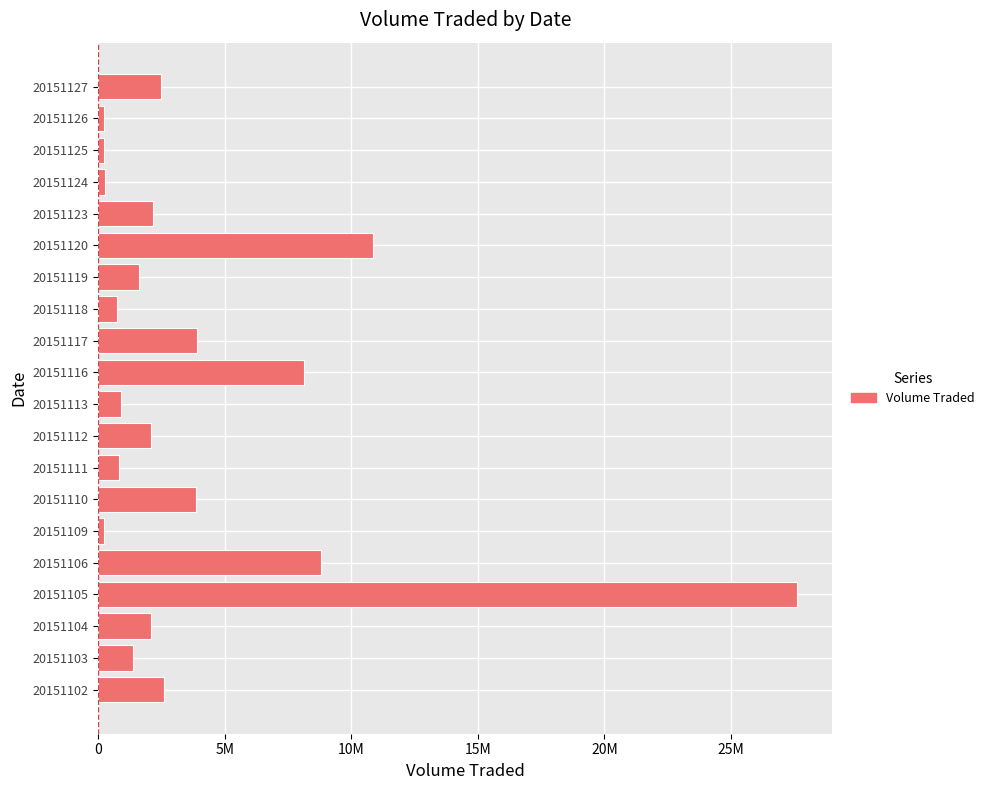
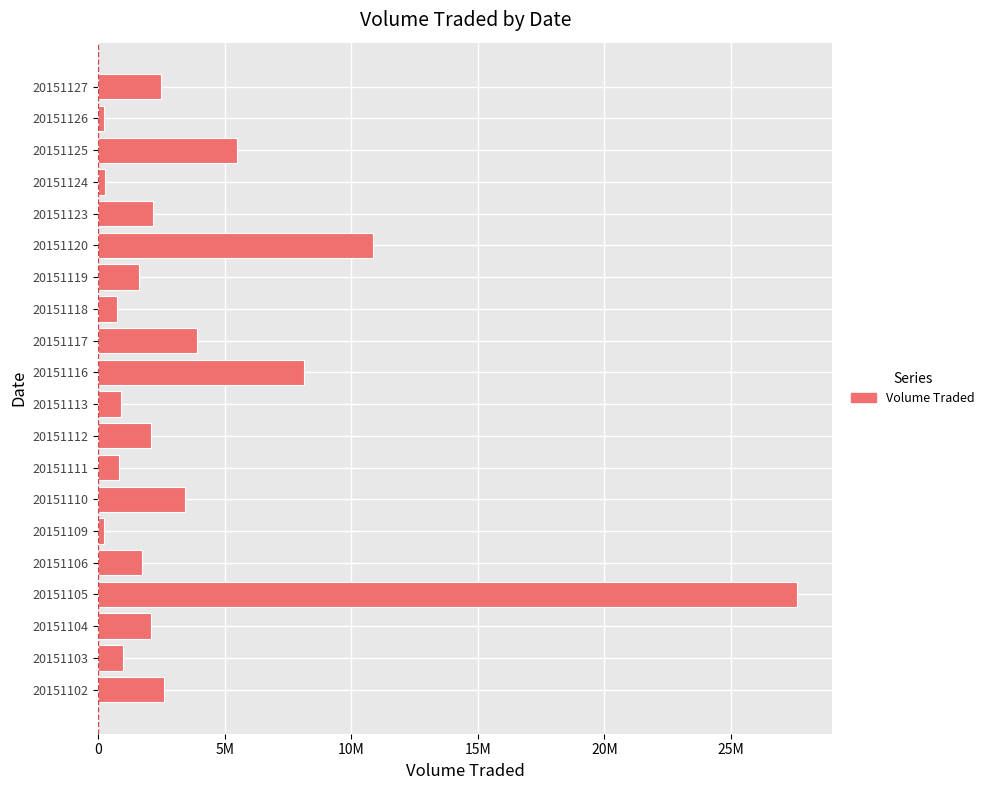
20151125: 200000 -> 5500000
20151110: 3800000 -> 3400000
20151106: 8800000 -> 1700000
20151103: 1400000 -> 1000000
